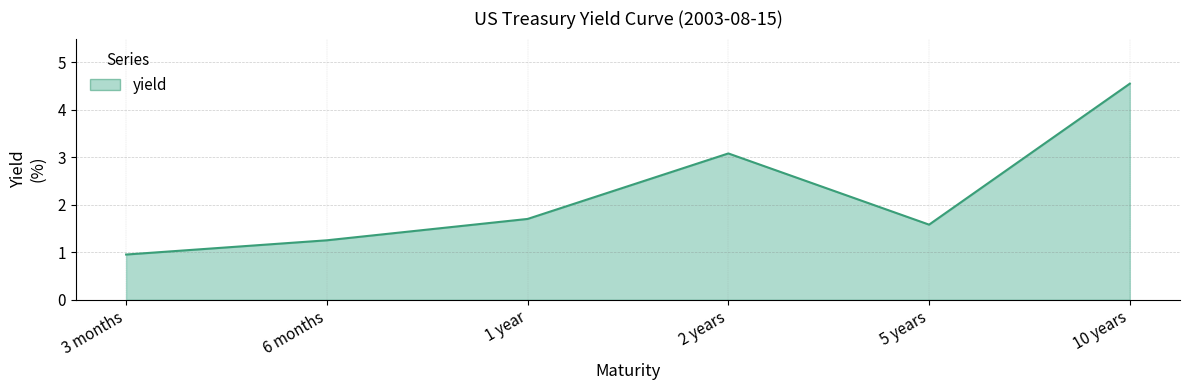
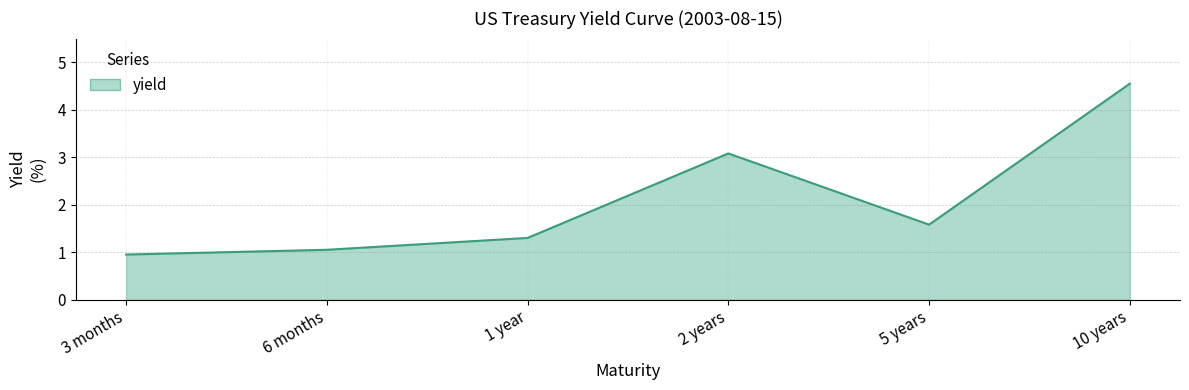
6 months: 1.3 -> 1.1
1 year: 1.7 -> 1.3
